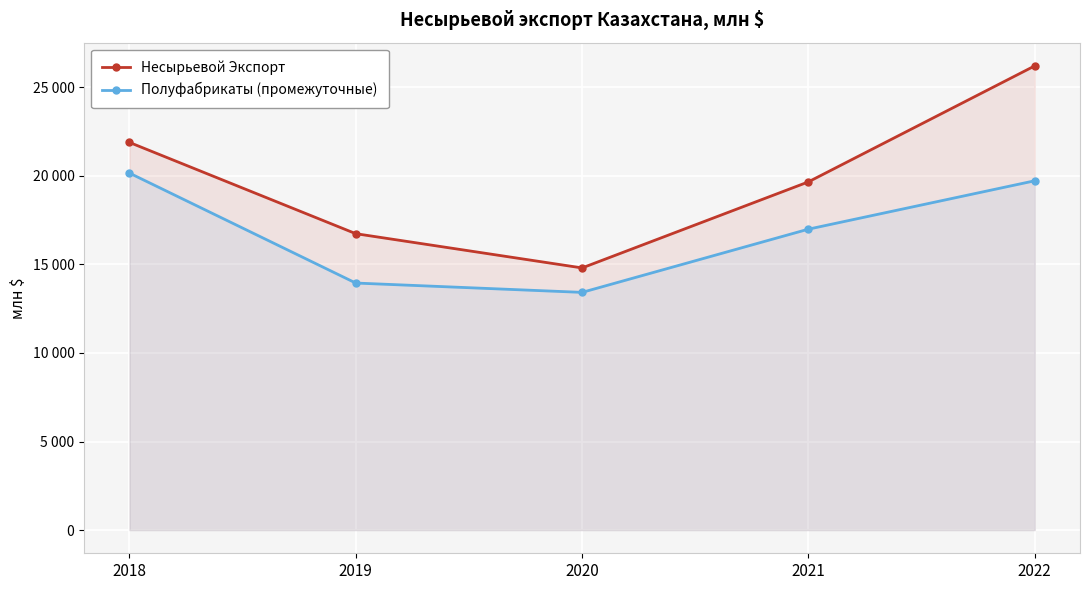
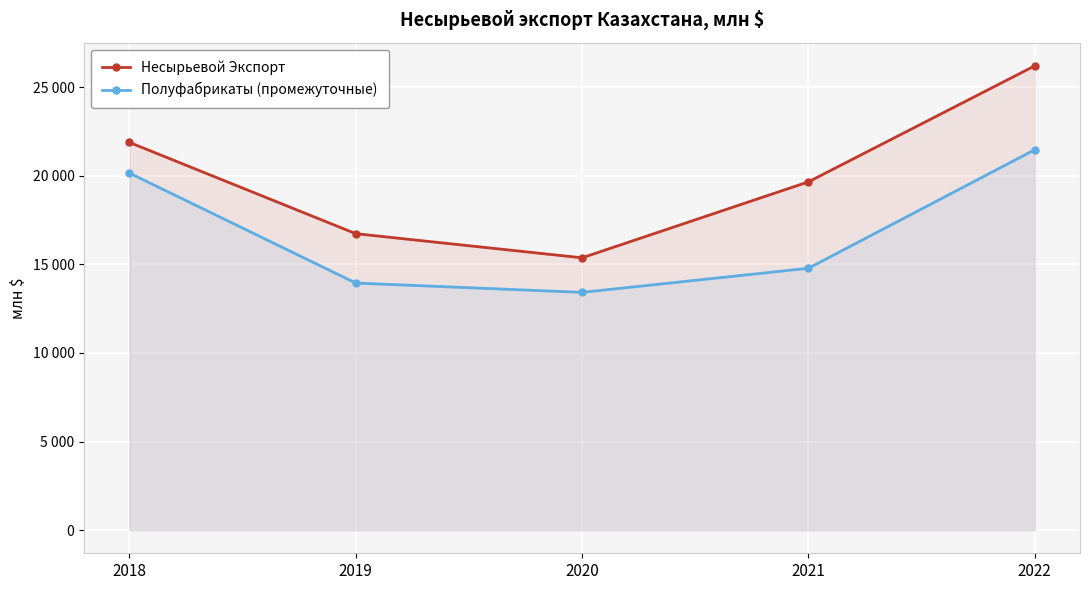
Несырьевой Экспорт, 2020: 14800 -> 15400
Полуфабрикаты (промежуточные), 2021: 17000 -> 14800
Полуфабрикаты (промежуточные), 2022: 19700 -> 21500
